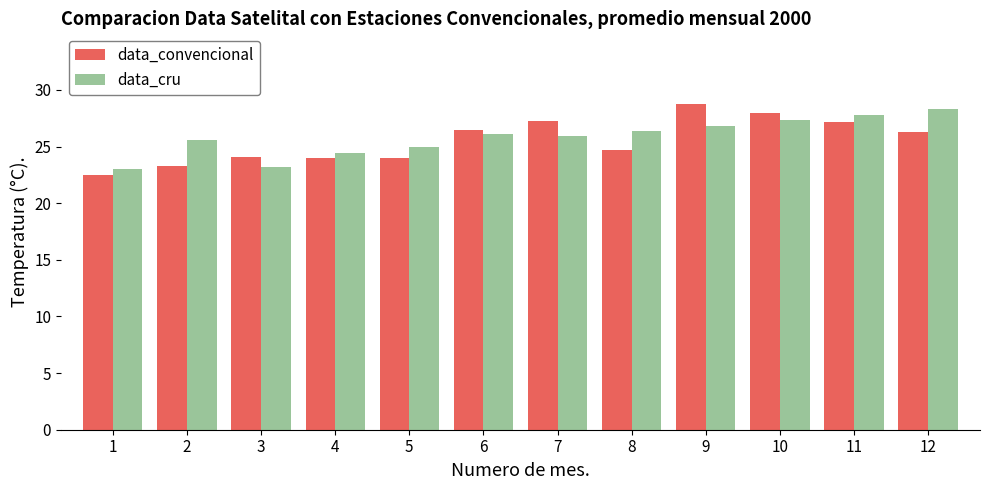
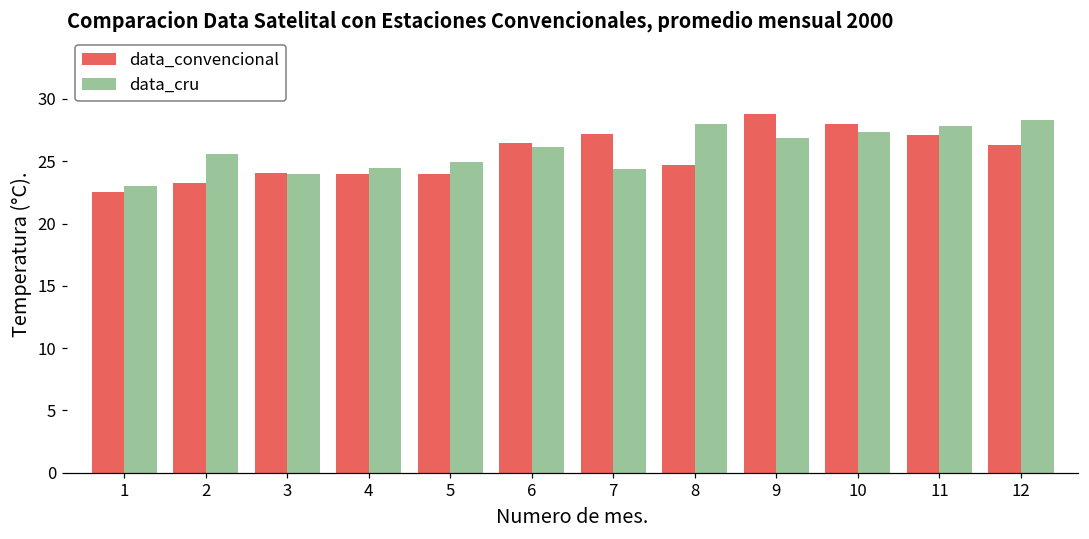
data_cru, 3: 23.2 -> 24.0
data_cru, 7: 25.9 -> 24.3
data_cru, 8: 26.4 -> 28.0
